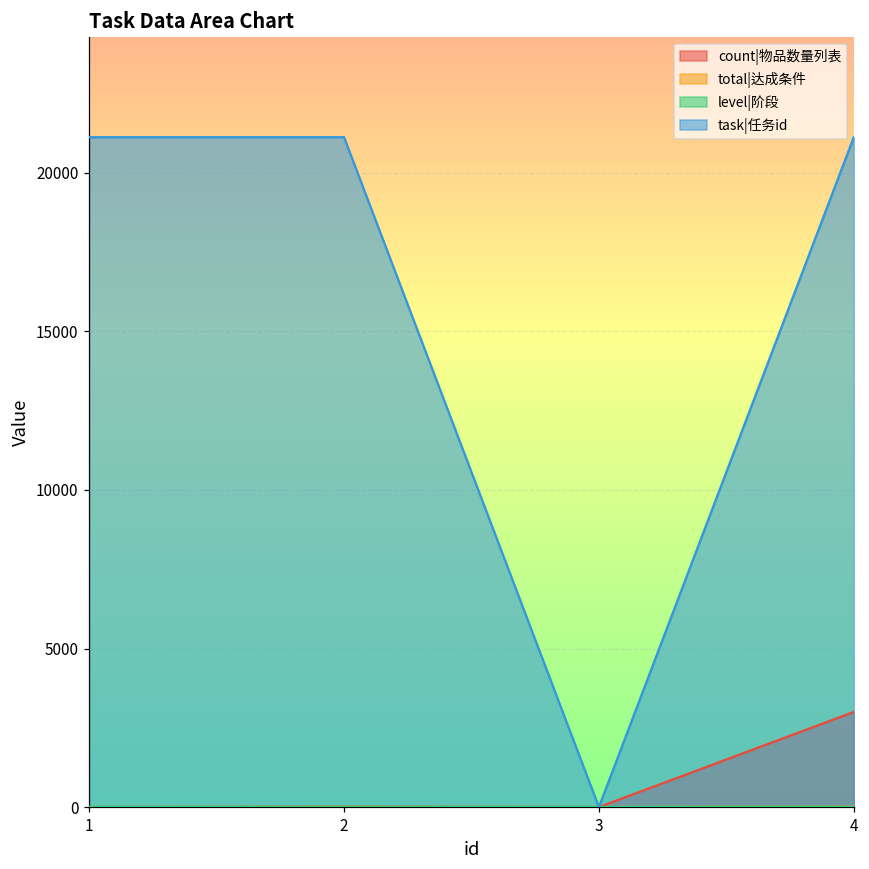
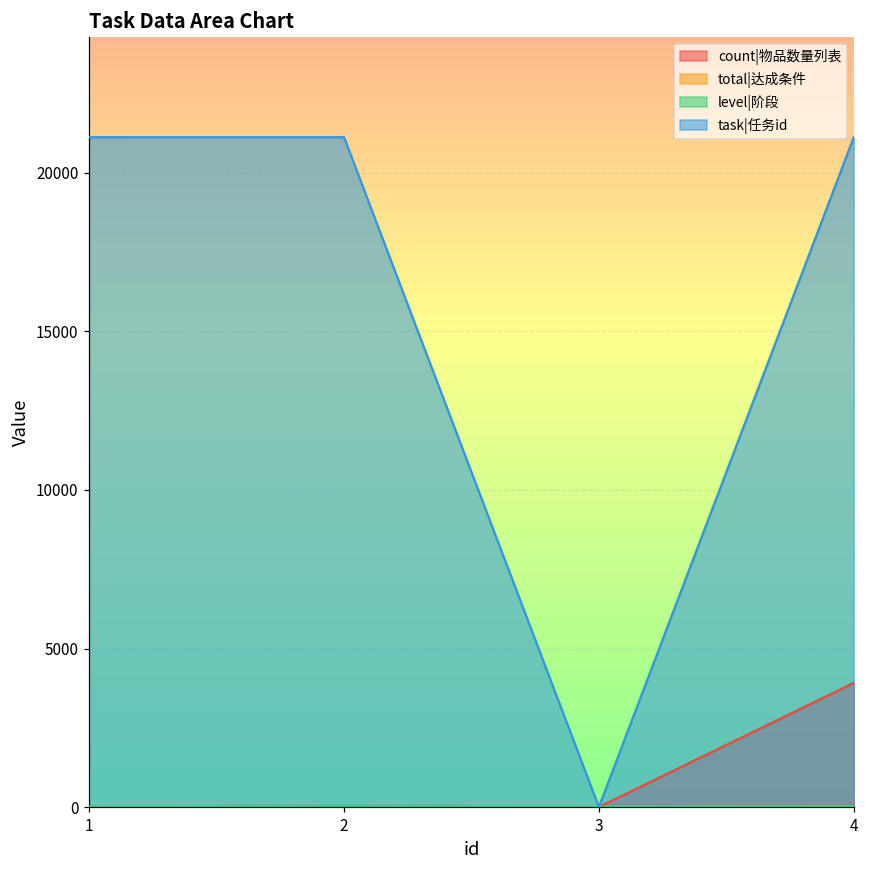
count|物品数量列表, 4: 3000 -> 3900
